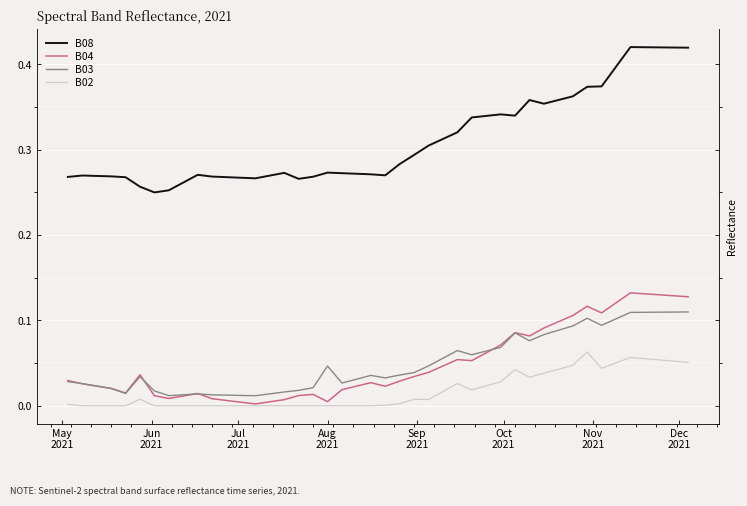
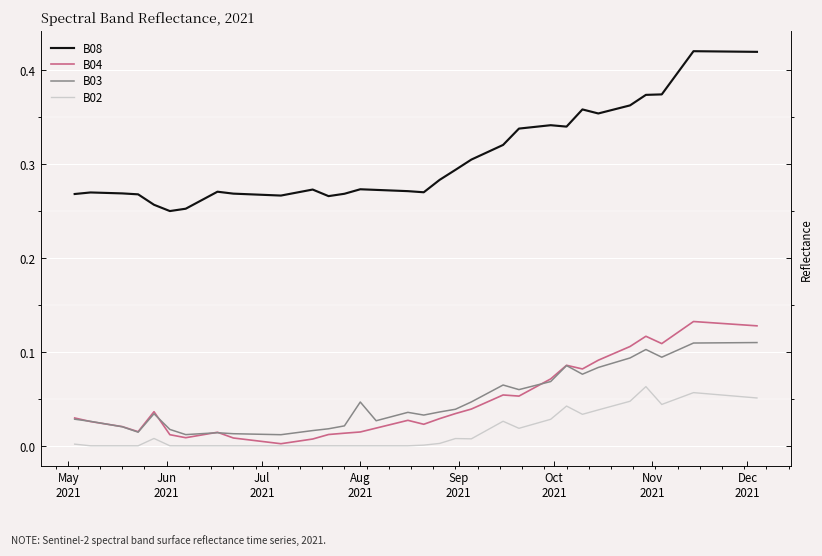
B04, Aug 2021: 0.005 -> 0.015
